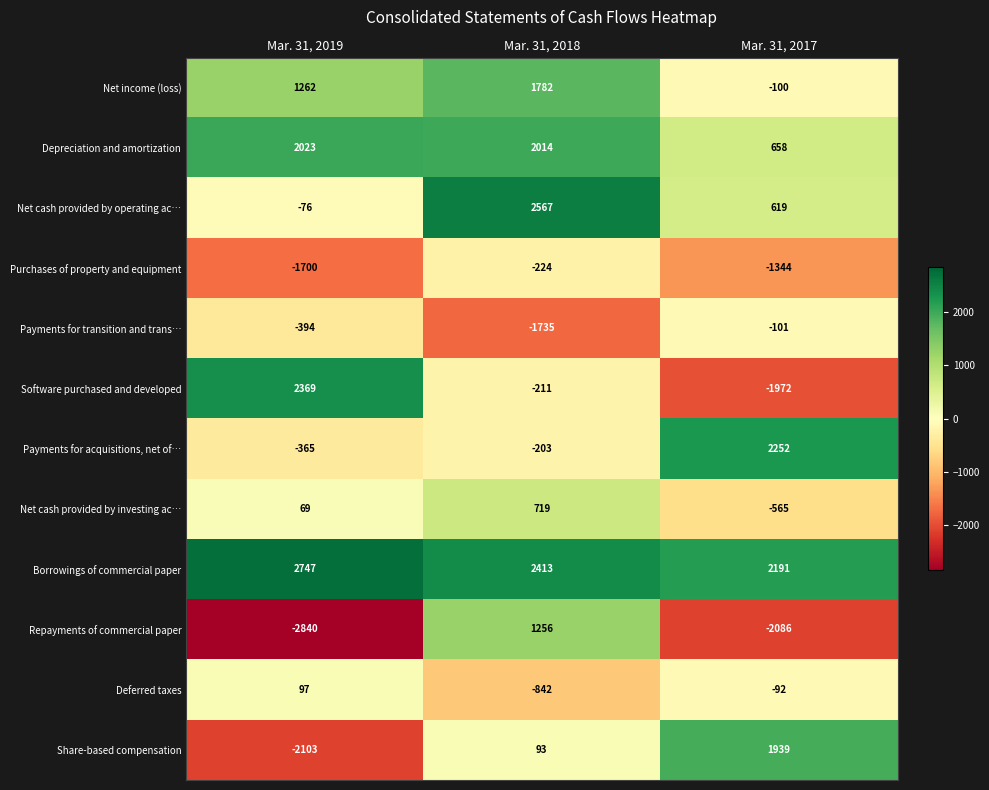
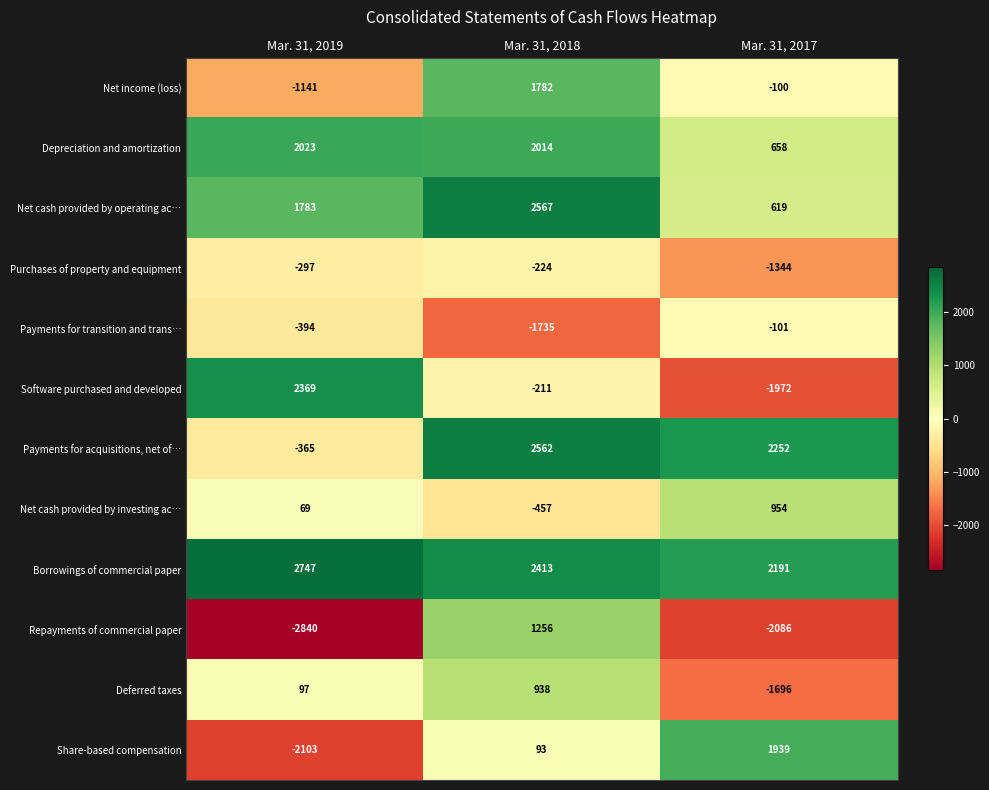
Net income (loss), Mar. 31, 2019: 1262 -> -1141
Net cash provided by operating ac…, Mar. 31, 2019: -76 -> 1783
Purchases of property and equipment, Mar. 31, 2019: -1700 -> -297
Payments for acquisitions, net of…, Mar. 31, 2018: -203 -> 2562
Net cash provided by investing ac…, Mar. 31, 2018: 719 -> -457
Net cash provided by investing ac…, Mar. 31, 2017: -565 -> 954
Deferred taxes, Mar. 31, 2018: -842 -> 938
Deferred taxes, Mar. 31, 2017: -92 -> -1696
